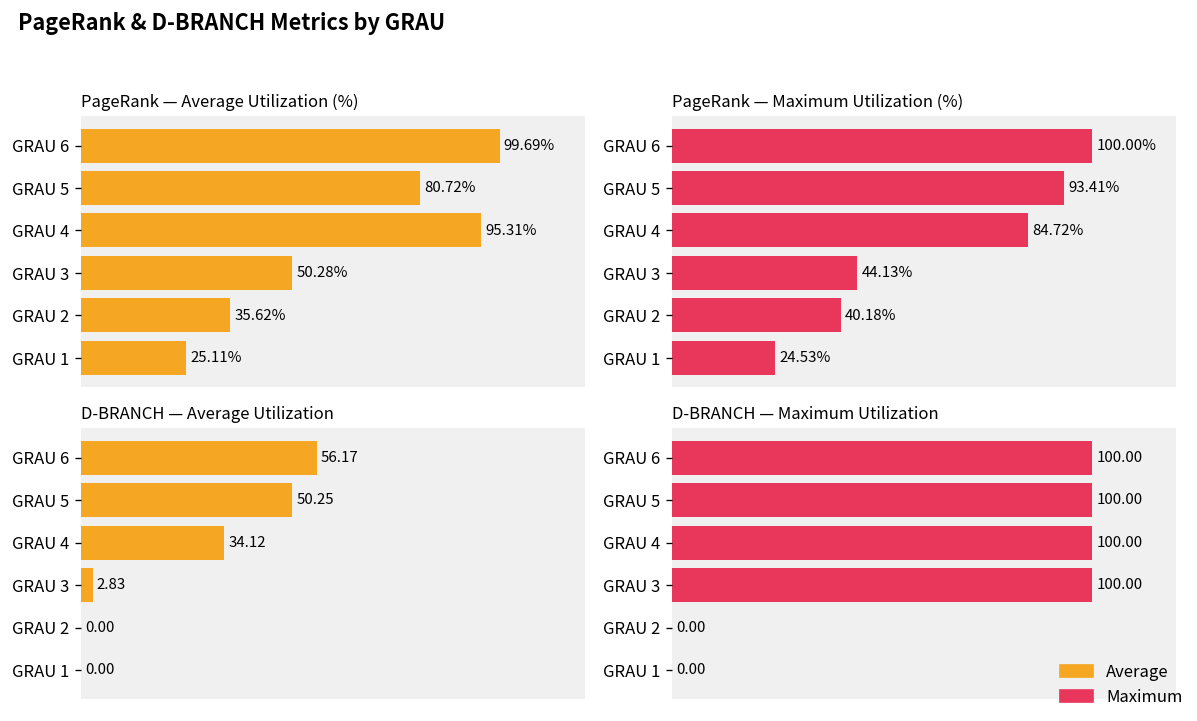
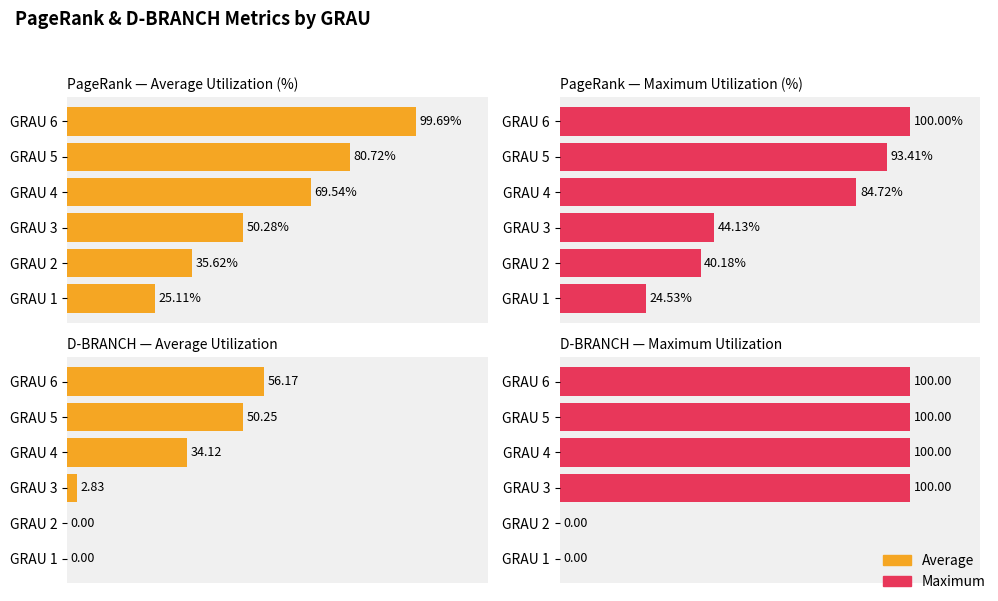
PageRank — Average Utilization (%), GRAU 4: 95.31% -> 69.54%
